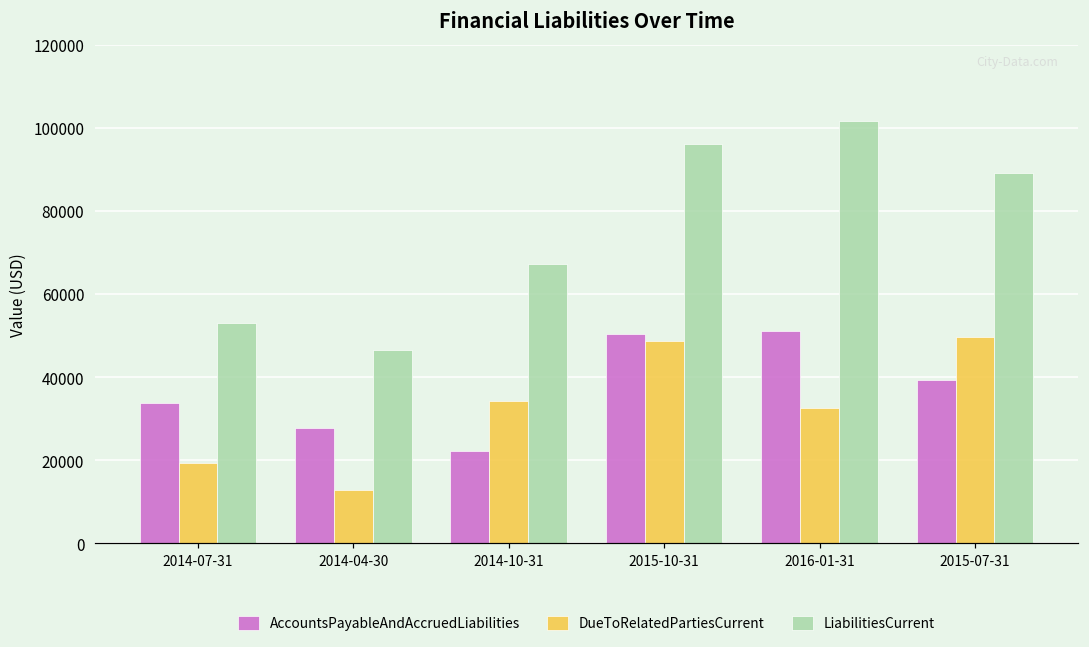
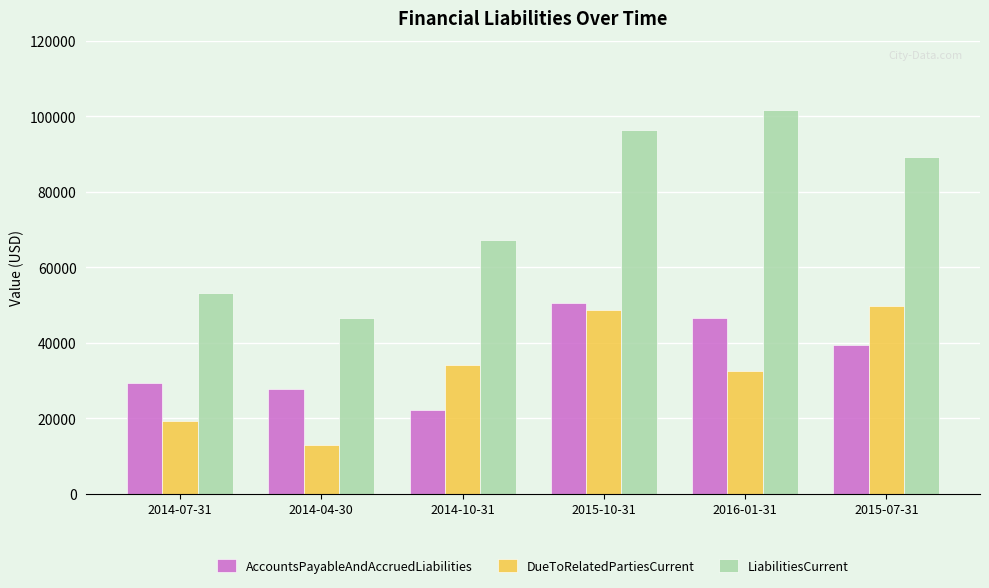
AccountsPayableAndAccruedLiabilities, 2014-07-31: 34000 -> 29000
AccountsPayableAndAccruedLiabilities, 2016-01-31: 51000 -> 46000
